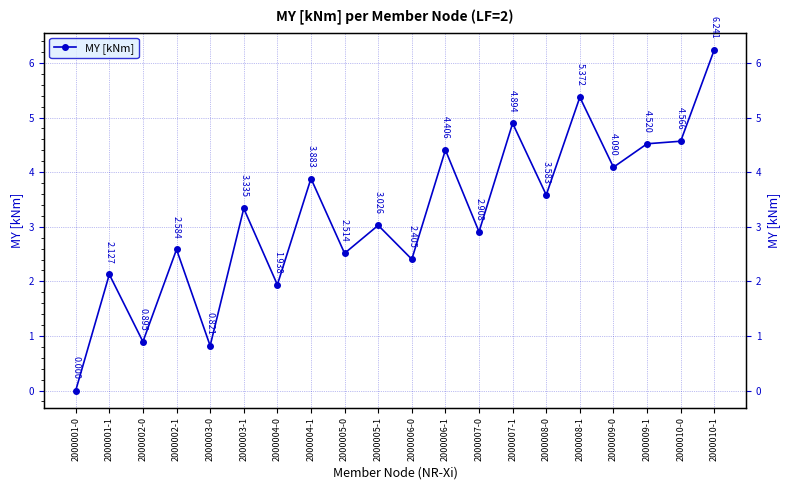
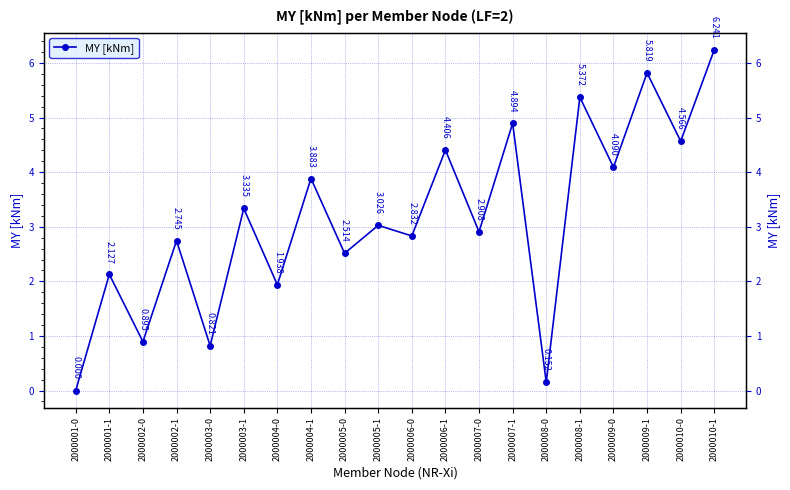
2000002-1: 2.584 -> 2.745
2000006-0: 2.405 -> 2.832
2000008-0: 3.583 -> 0.152
2000009-1: 4.520 -> 5.819
